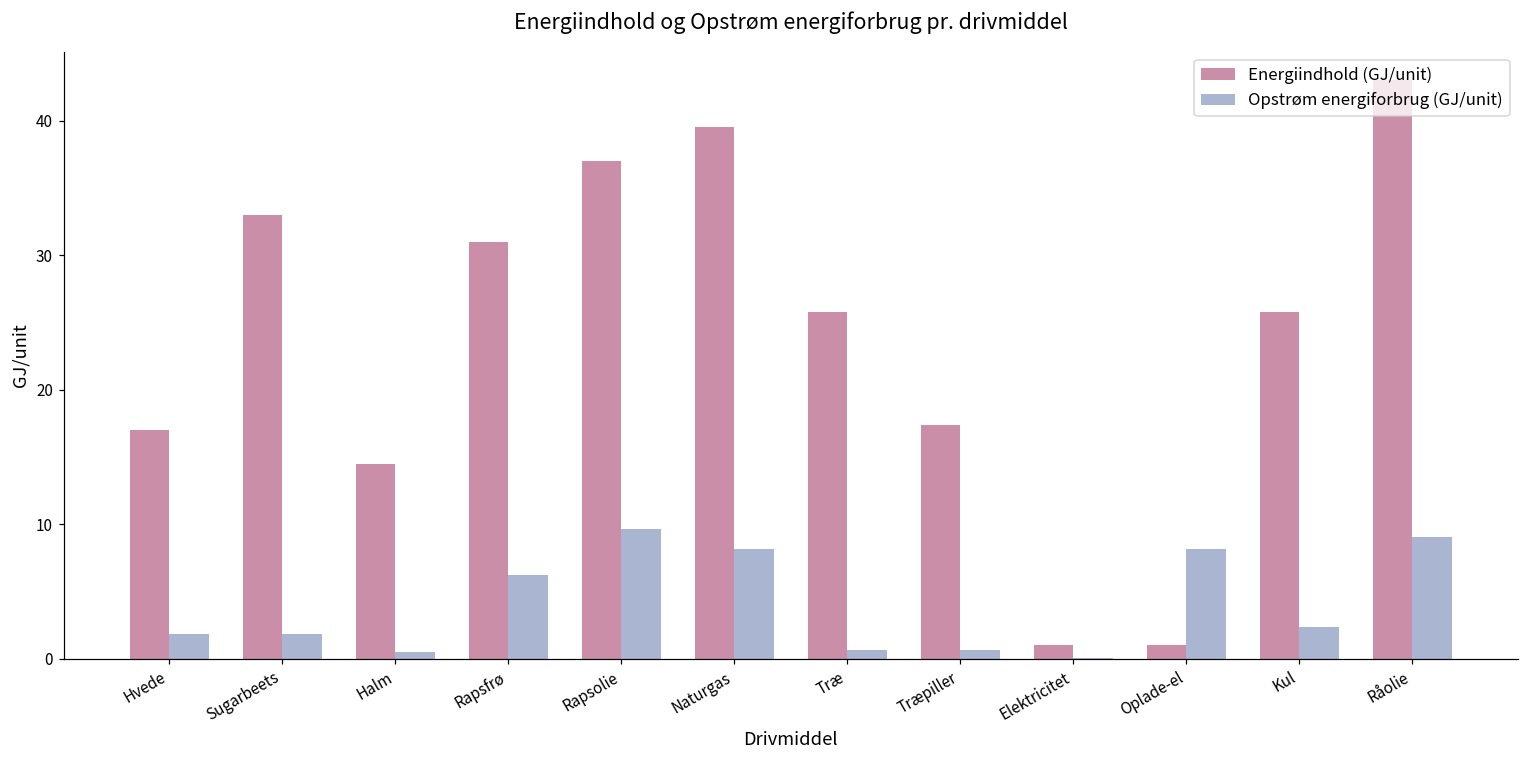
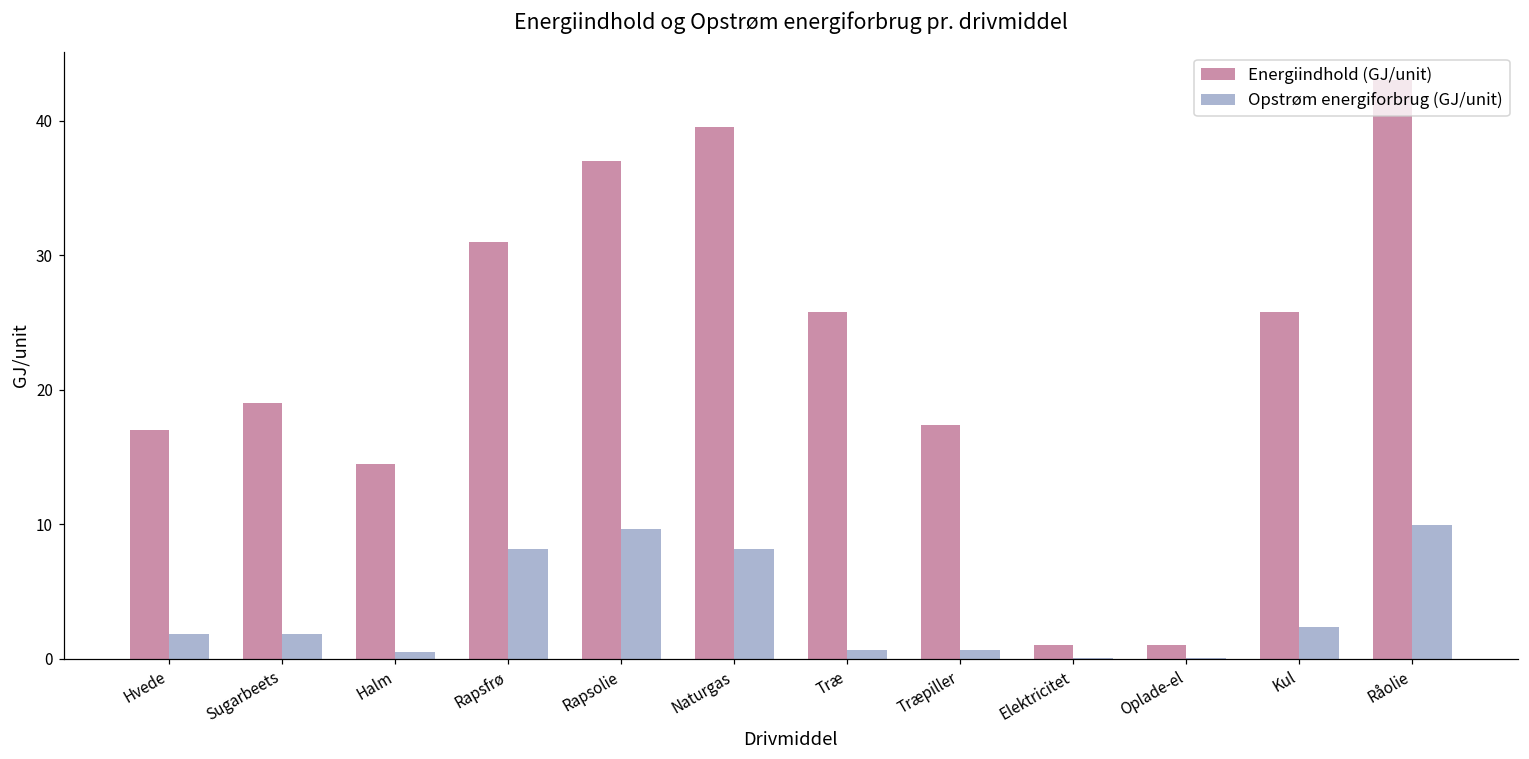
Energiindhold (GJ/unit), Sugarbeets: 33 -> 19
Opstrøm energiforbrug (GJ/unit), Rapsfrø: 6.2 -> 8.2
Opstrøm energiforbrug (GJ/unit), Oplade-el: 8.2 -> 0.1
Opstrøm energiforbrug (GJ/unit), Råolie: 9.1 -> 10.0
